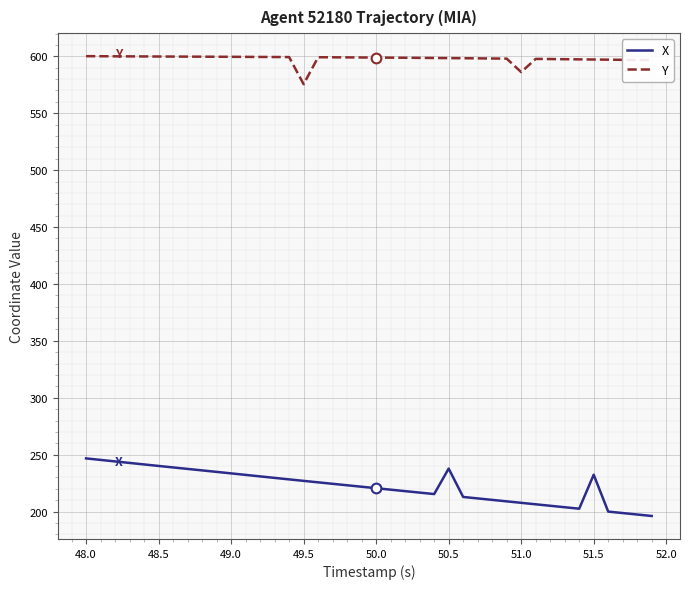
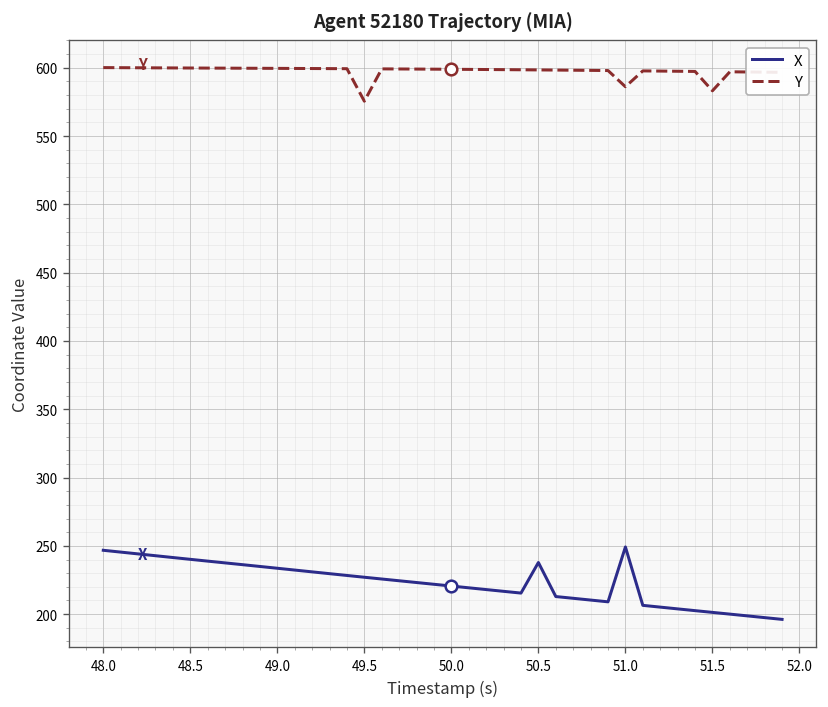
X, 51.0: 208 -> 249
X, 51.5: 232 -> 201
Y, 51.5: 597 -> 583
